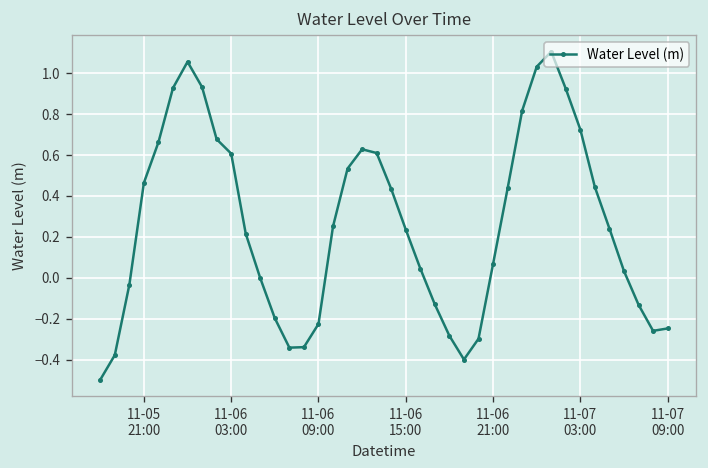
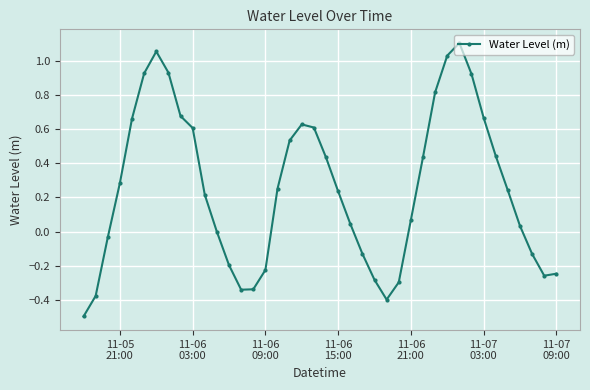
11-05 21:00: 0.46 -> 0.29
11-07 03:00: 0.72 -> 0.67
